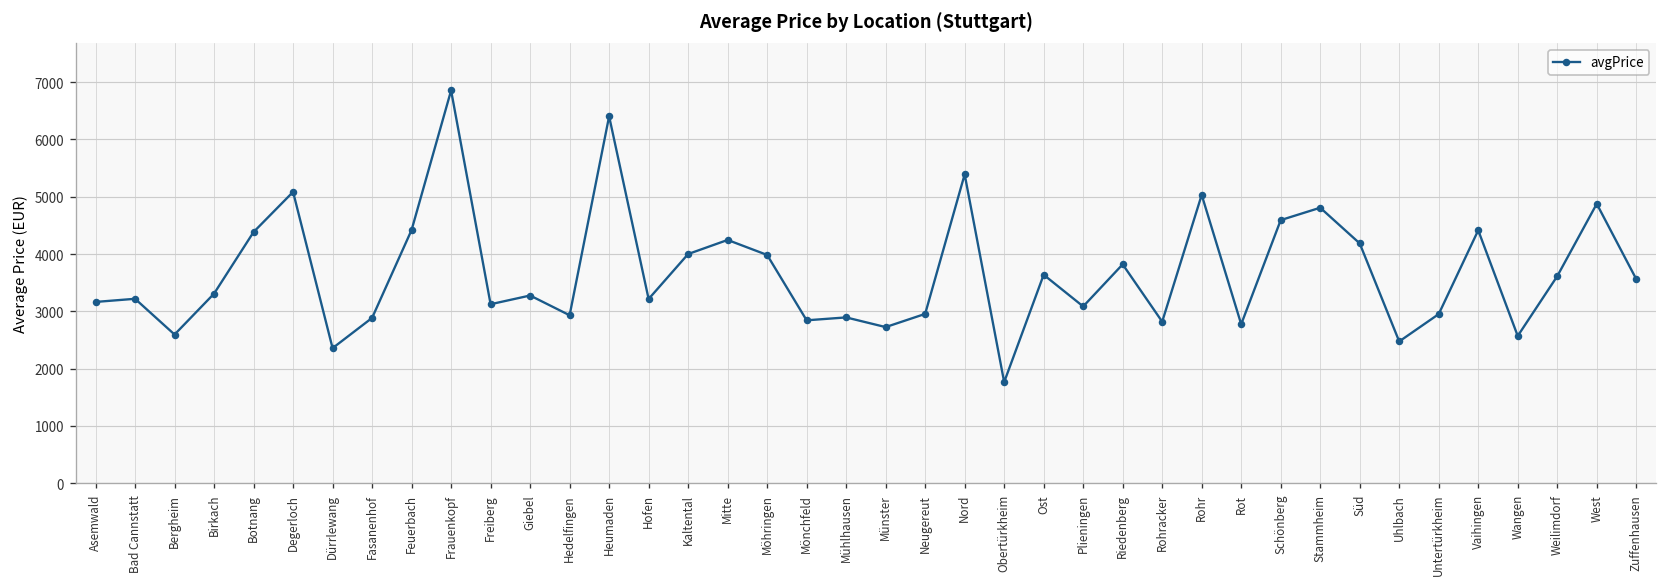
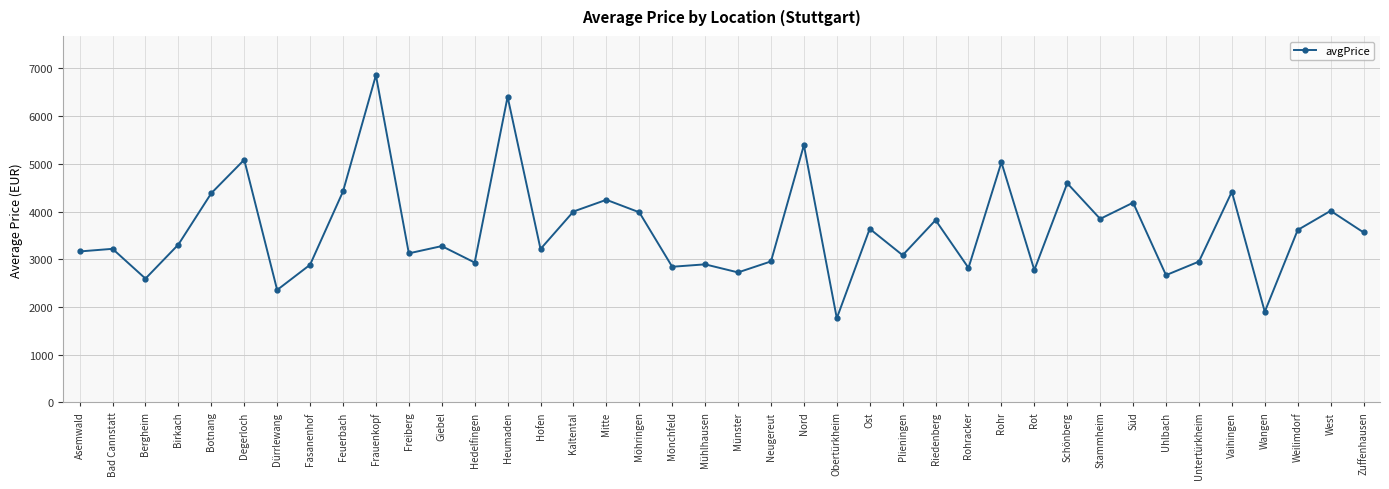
Stammheim: 4800 -> 3800
Uhlbach: 2500 -> 2700
Wangen: 2600 -> 1900
West: 4900 -> 4000
